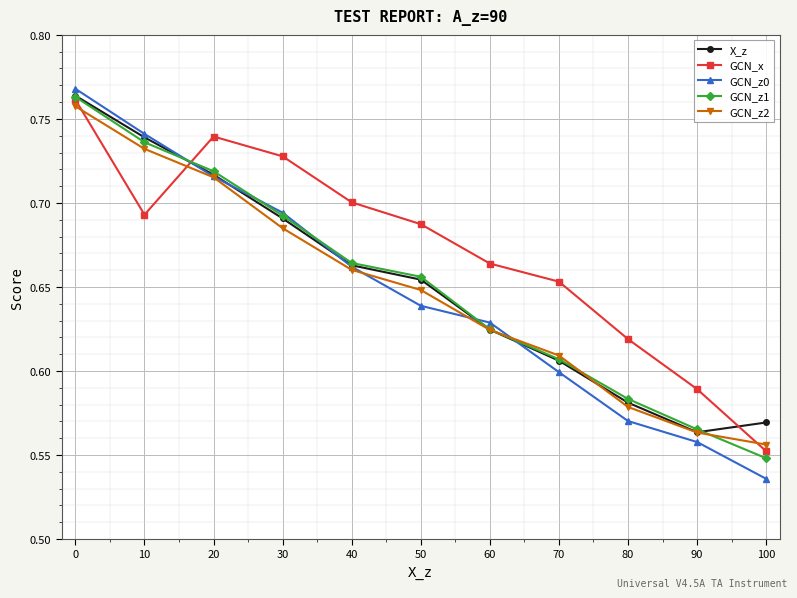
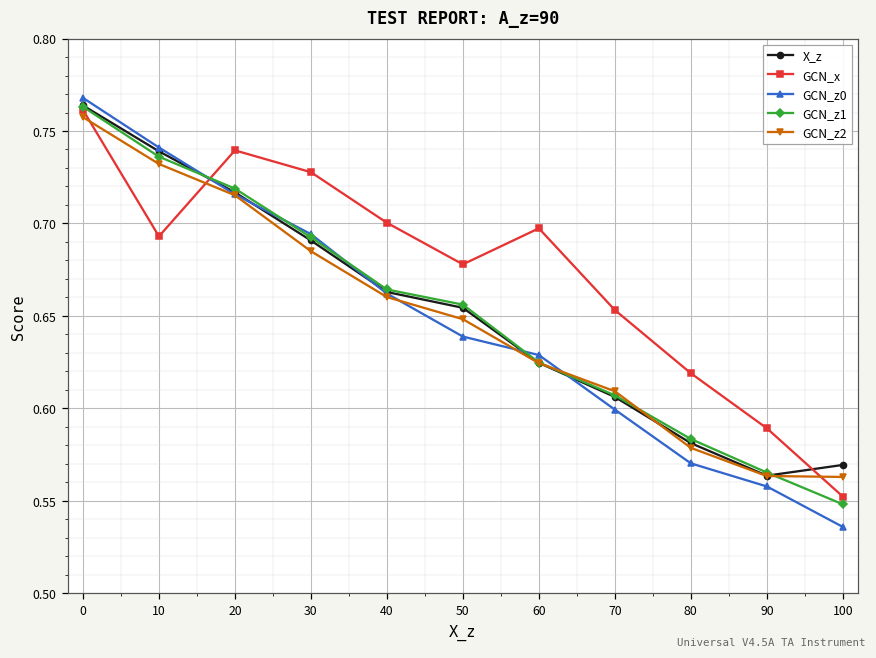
GCN_x, 50: 0.687 -> 0.678
GCN_x, 60: 0.664 -> 0.697
GCN_z2, 100: 0.556 -> 0.563
